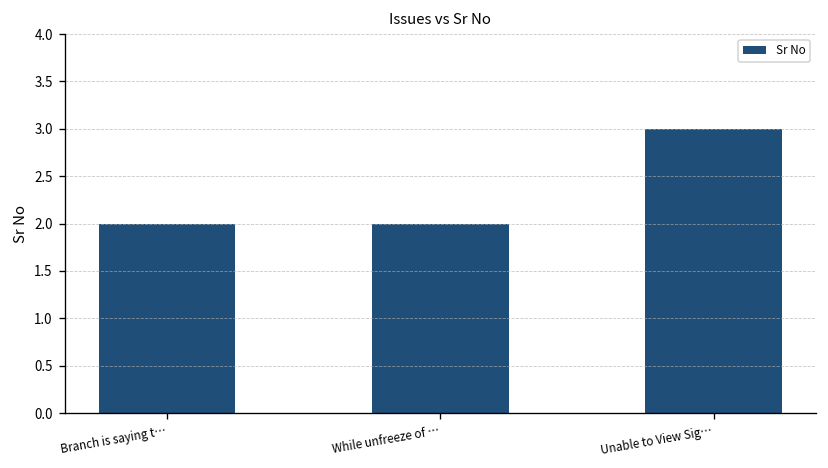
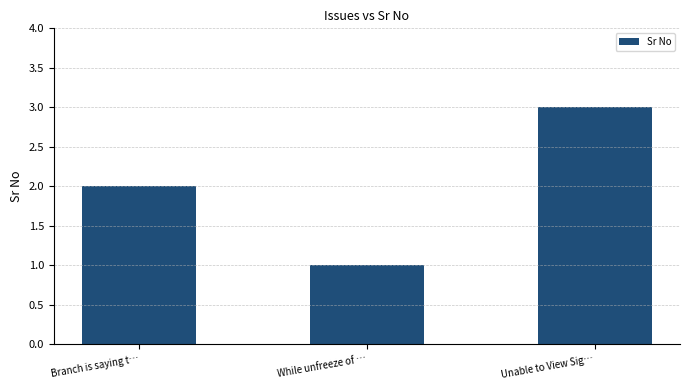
While unfreeze of …: 2 -> 1
